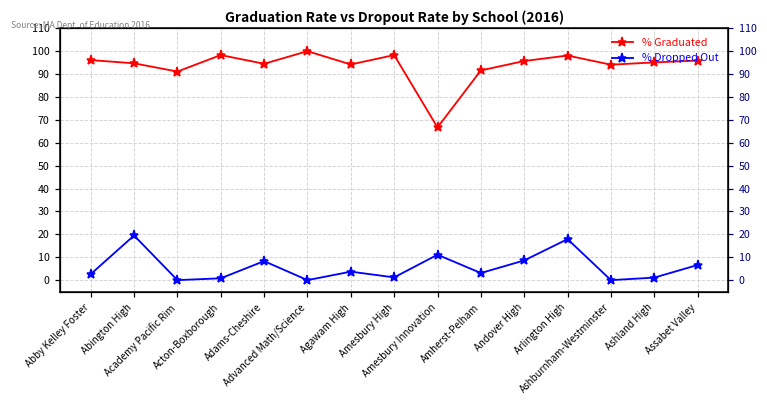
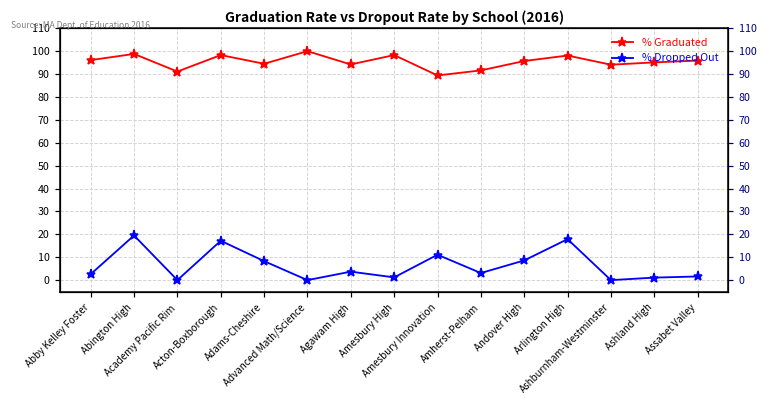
% Graduated, Abington High: 95 -> 99
% Dropped Out, Acton-Boxborough: 1 -> 17
% Graduated, Amesbury Innovation: 67 -> 89
% Dropped Out, Assabet Valley: 7 -> 2
